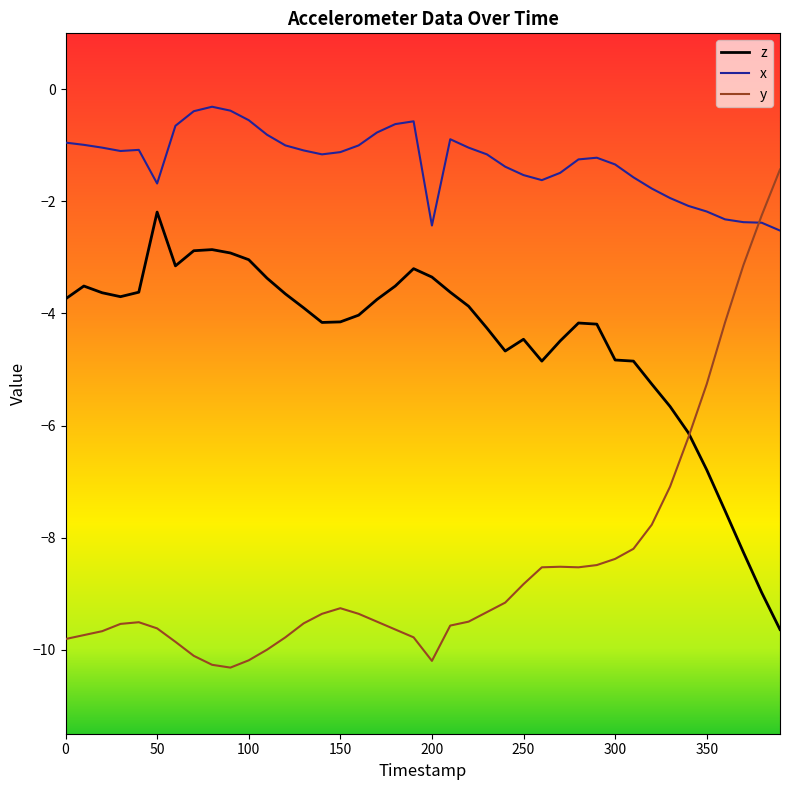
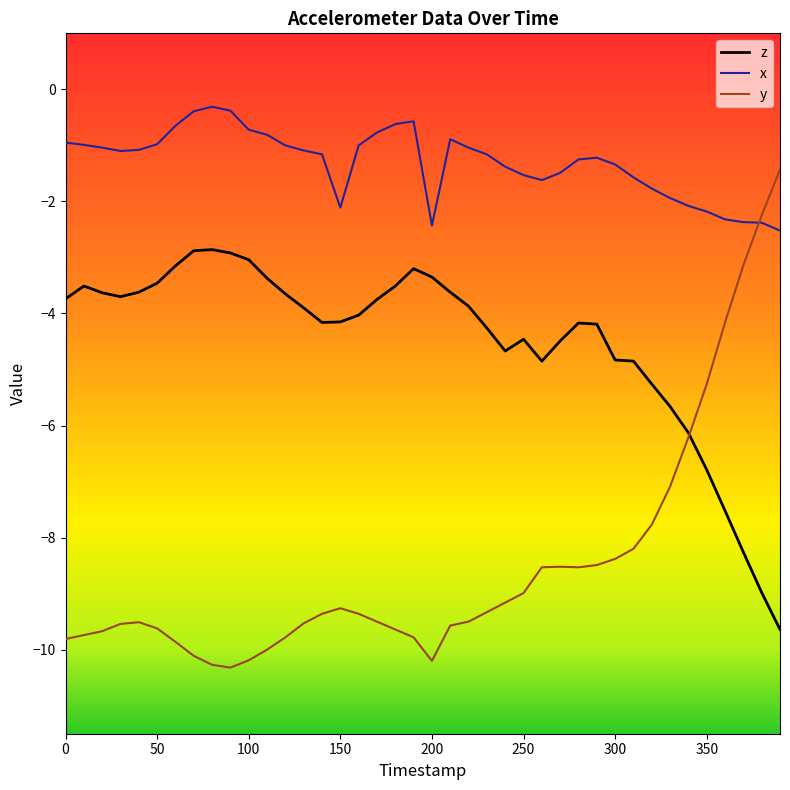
z, 50: -2.2 -> -3.5
x, 50: -1.7 -> -1.0
x, 100: -0.6 -> -0.7
x, 150: -1.1 -> -2.1
y, 250: -8.8 -> -9.0
